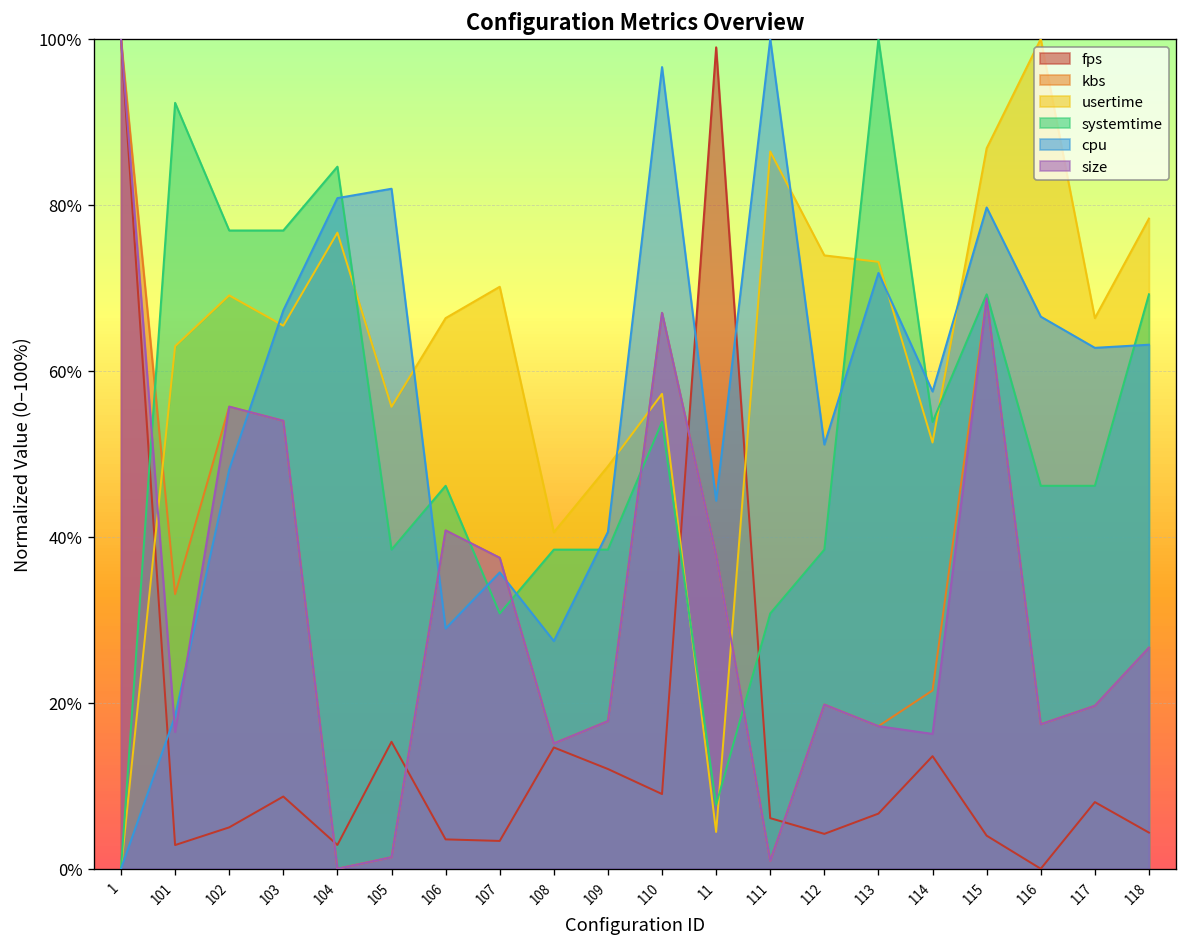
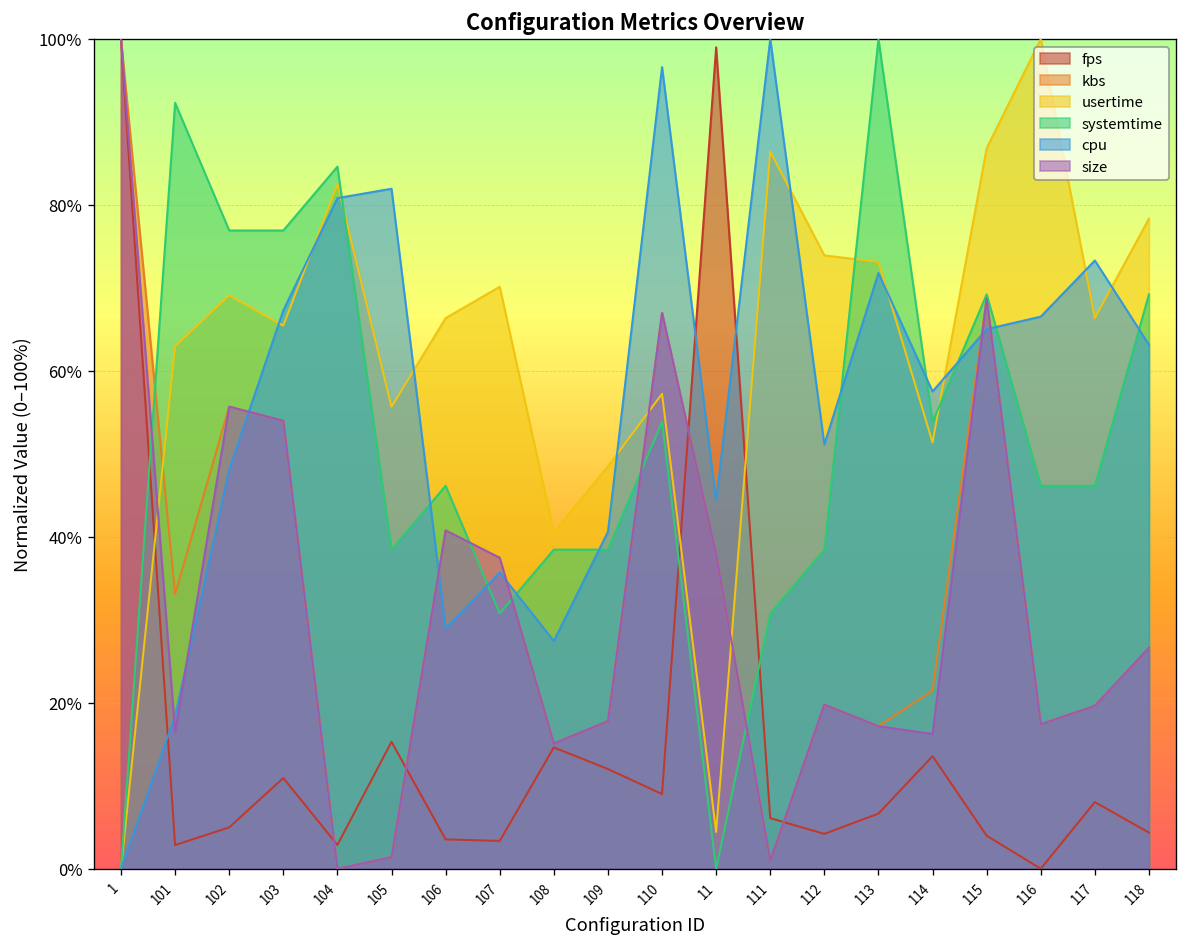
fps, 103: 9% -> 11%
usertime, 104: 77% -> 83%
systemtime, 11: 8% -> 0%
cpu, 115: 80% -> 65%
cpu, 117: 63% -> 73%
